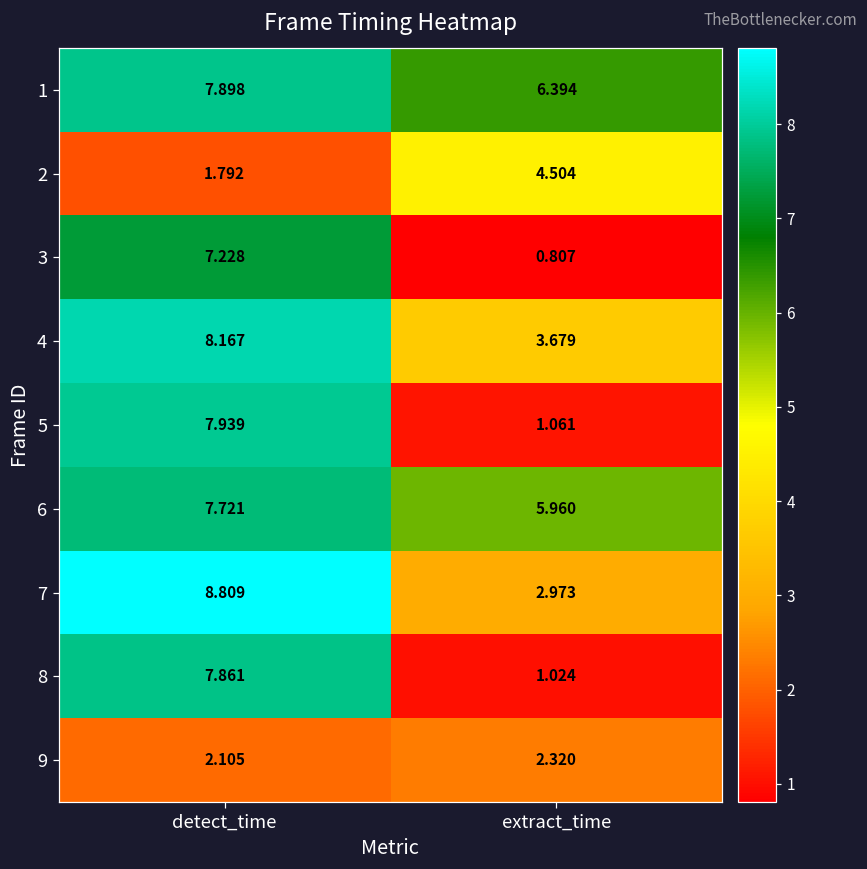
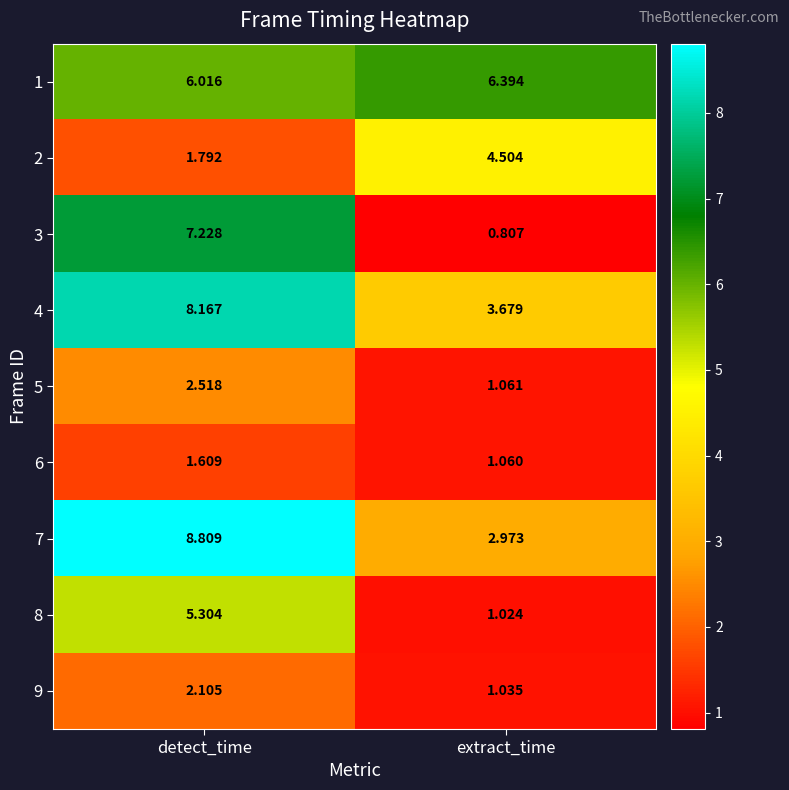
1, detect_time: 7.898 -> 6.016
5, detect_time: 7.939 -> 2.518
6, detect_time: 7.721 -> 1.609
6, extract_time: 5.960 -> 1.060
8, detect_time: 7.861 -> 5.304
9, extract_time: 2.320 -> 1.035
